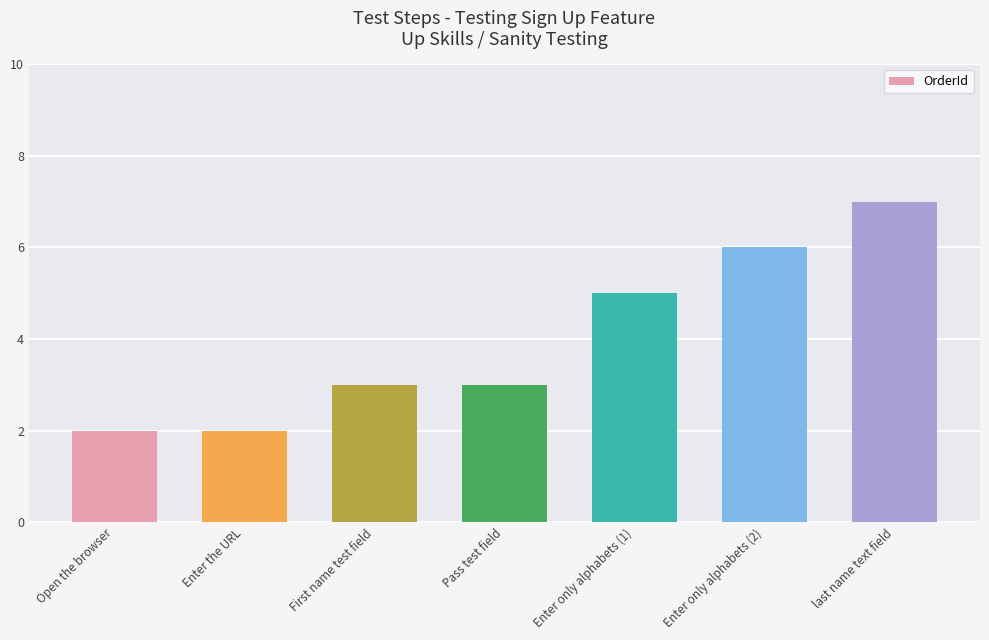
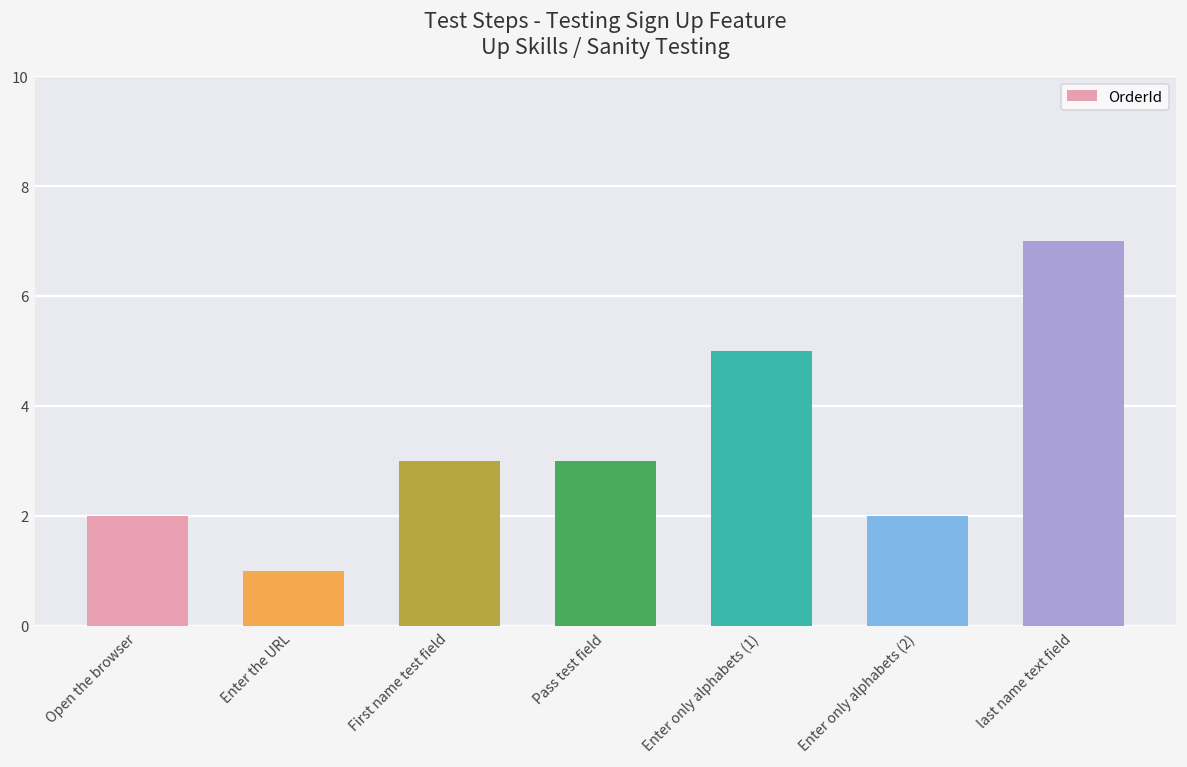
Enter the URL: 2 -> 1
Enter only alphabets (2): 6 -> 2
